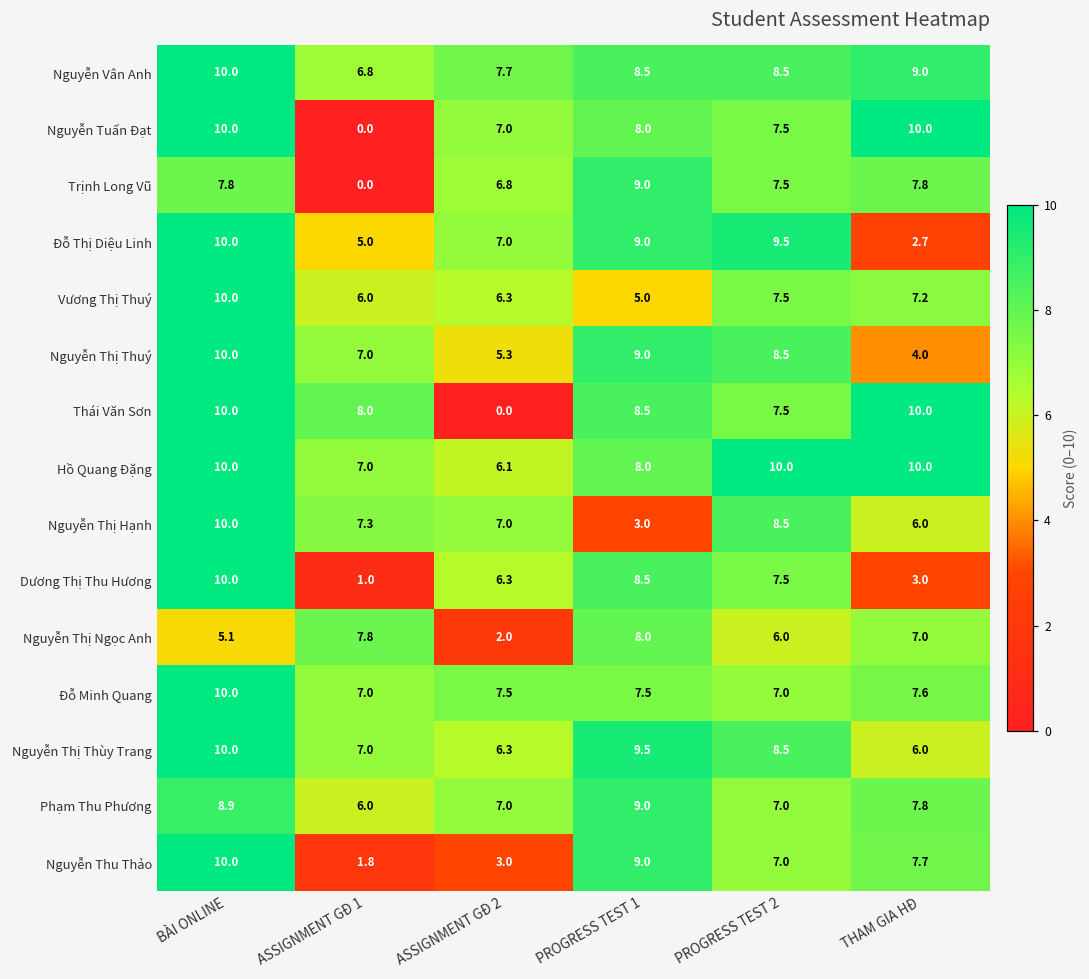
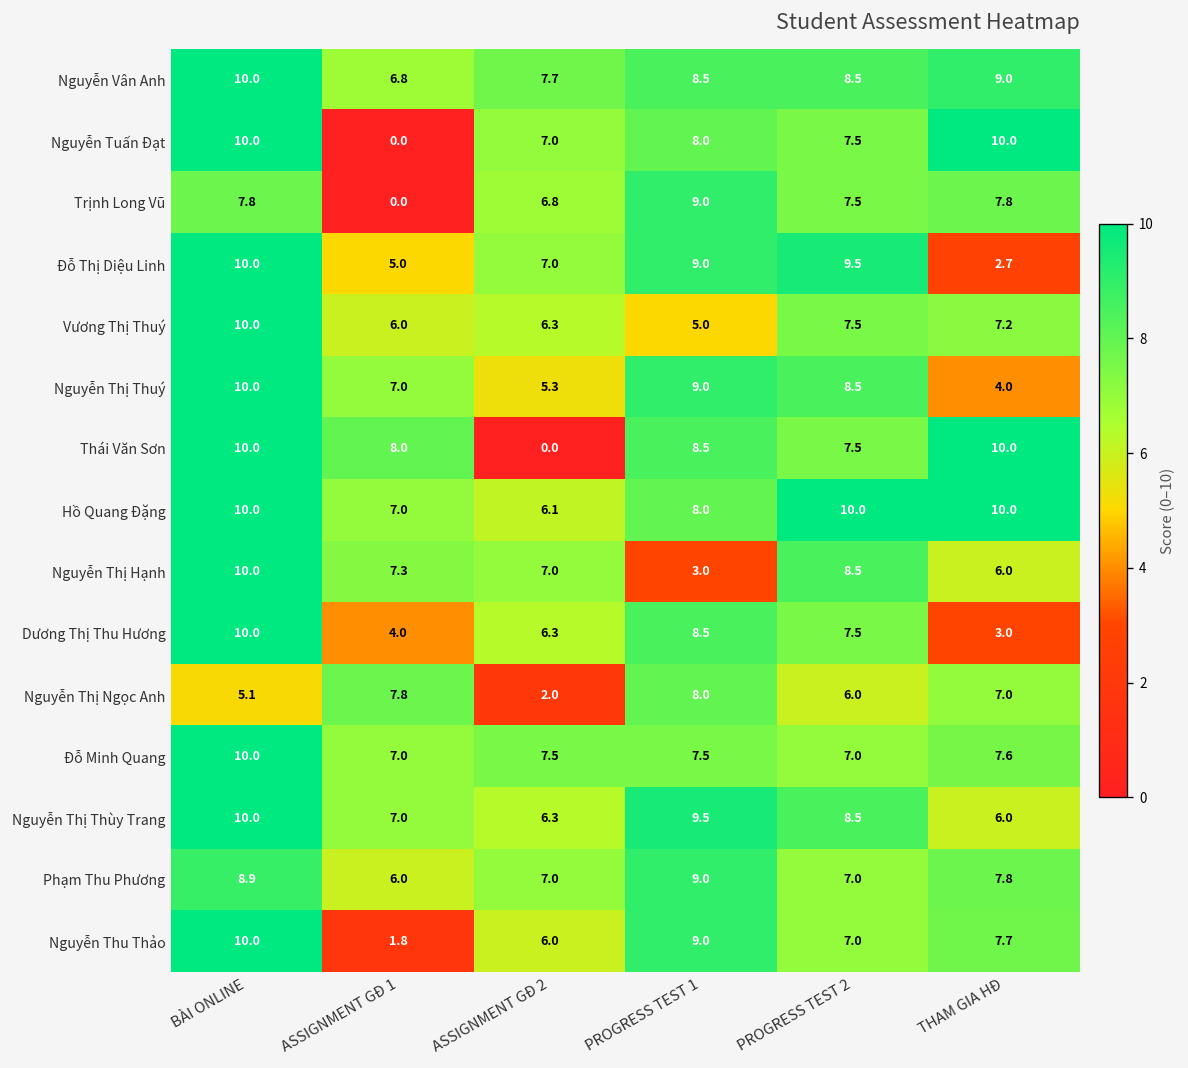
Dương Thị Thu Hương, ASSIGNMENT GĐ 1: 1.0 -> 4.0
Nguyễn Thu Thảo, ASSIGNMENT GĐ 2: 3.0 -> 6.0
